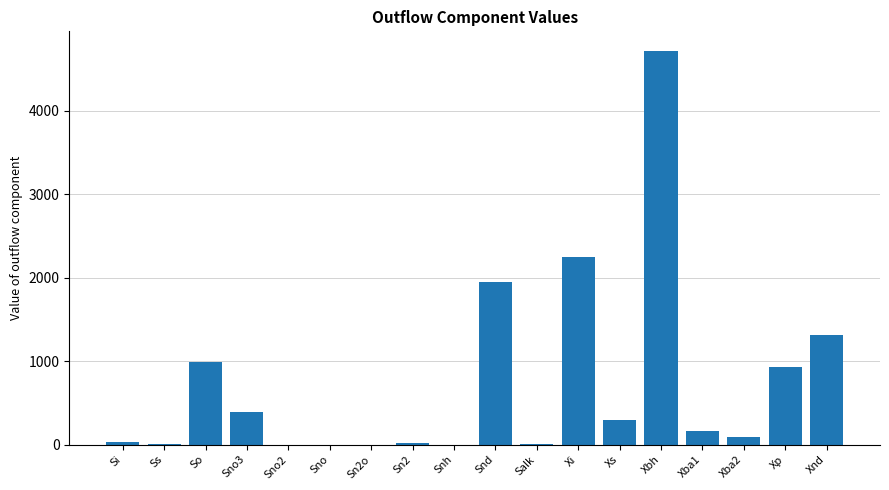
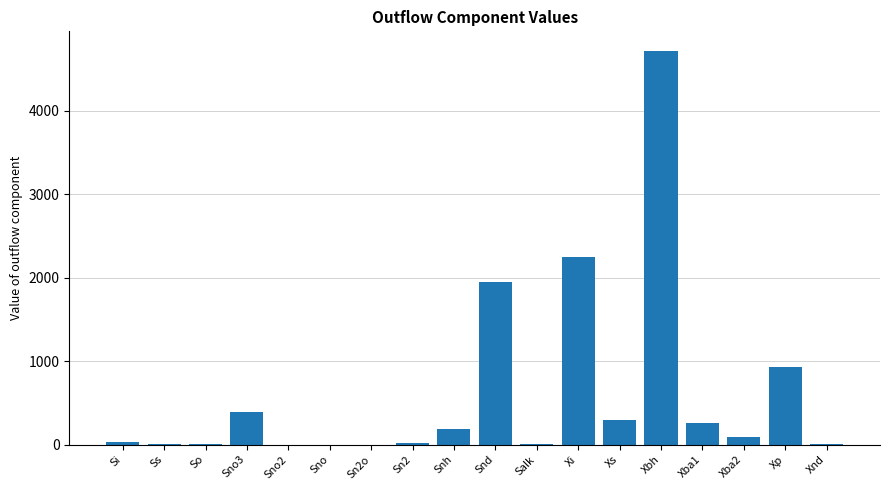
So: 1000 -> 0
Snh: 0 -> 200
Xba1: 200 -> 300
Xnd: 1300 -> 0
